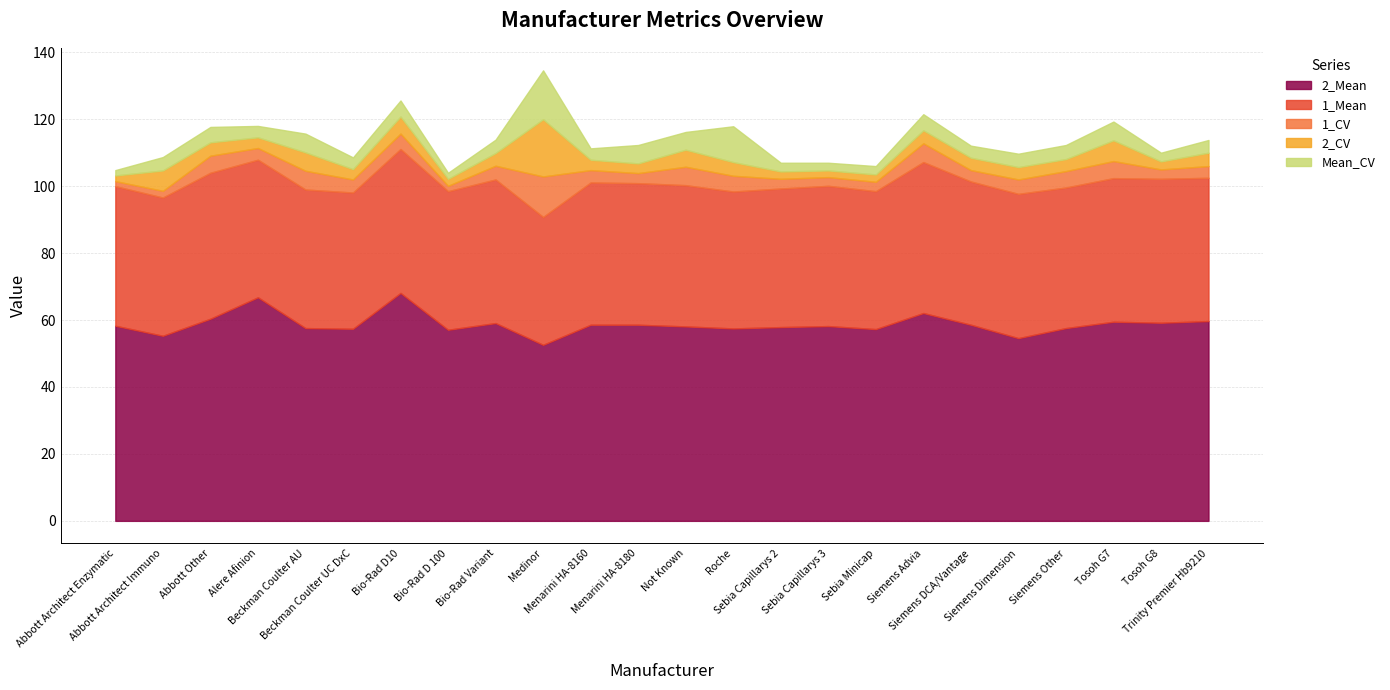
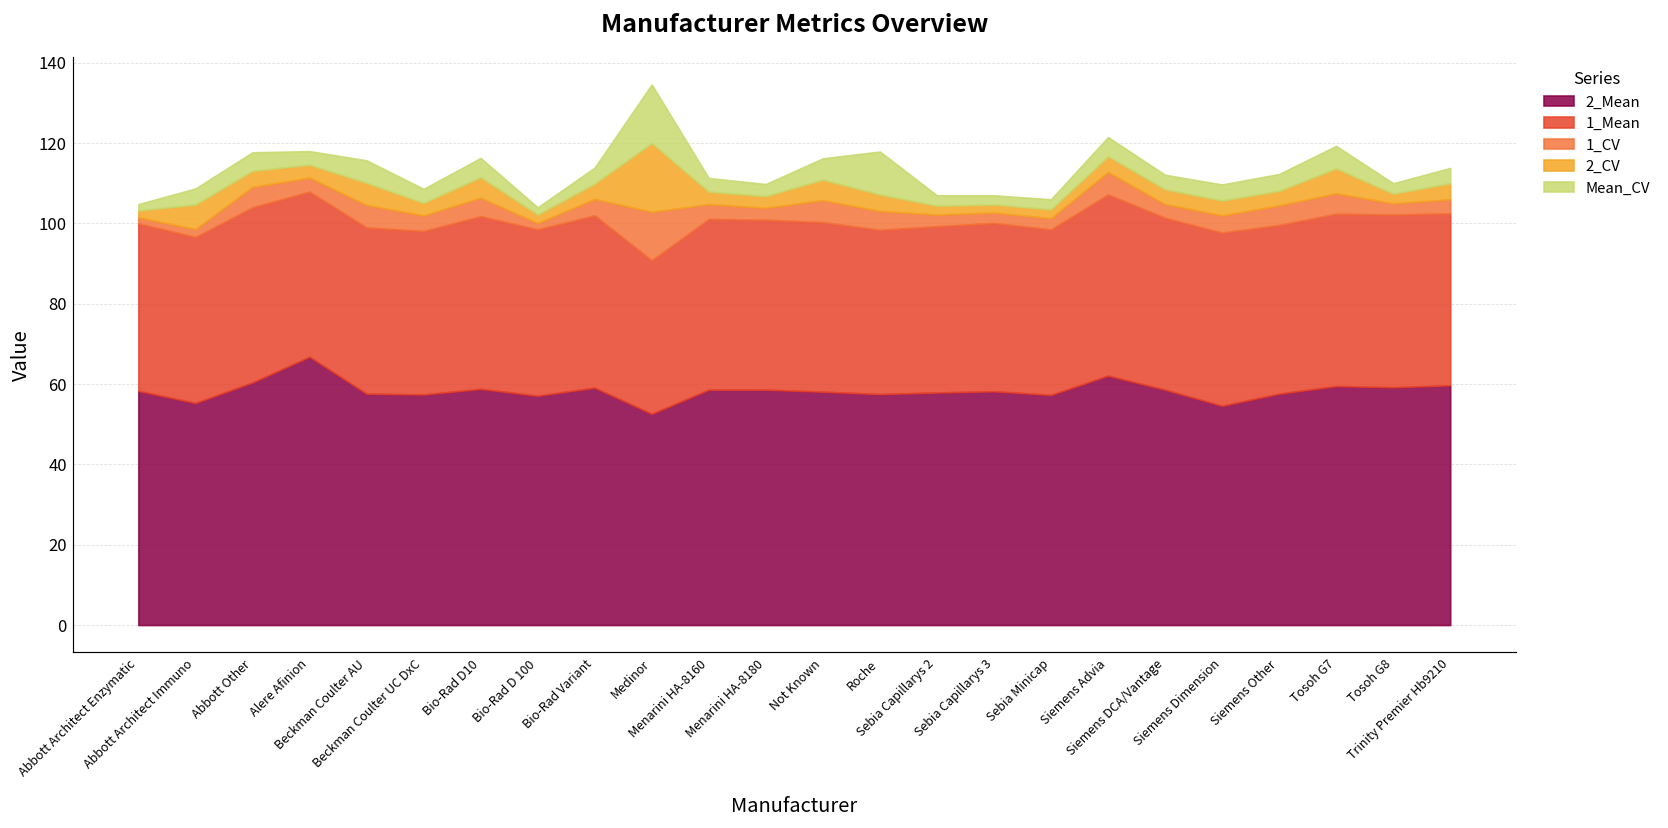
2_Mean, Bio-Rad D10: 68 -> 59
Mean_CV, Menarini HA-8180: 6 -> 3
